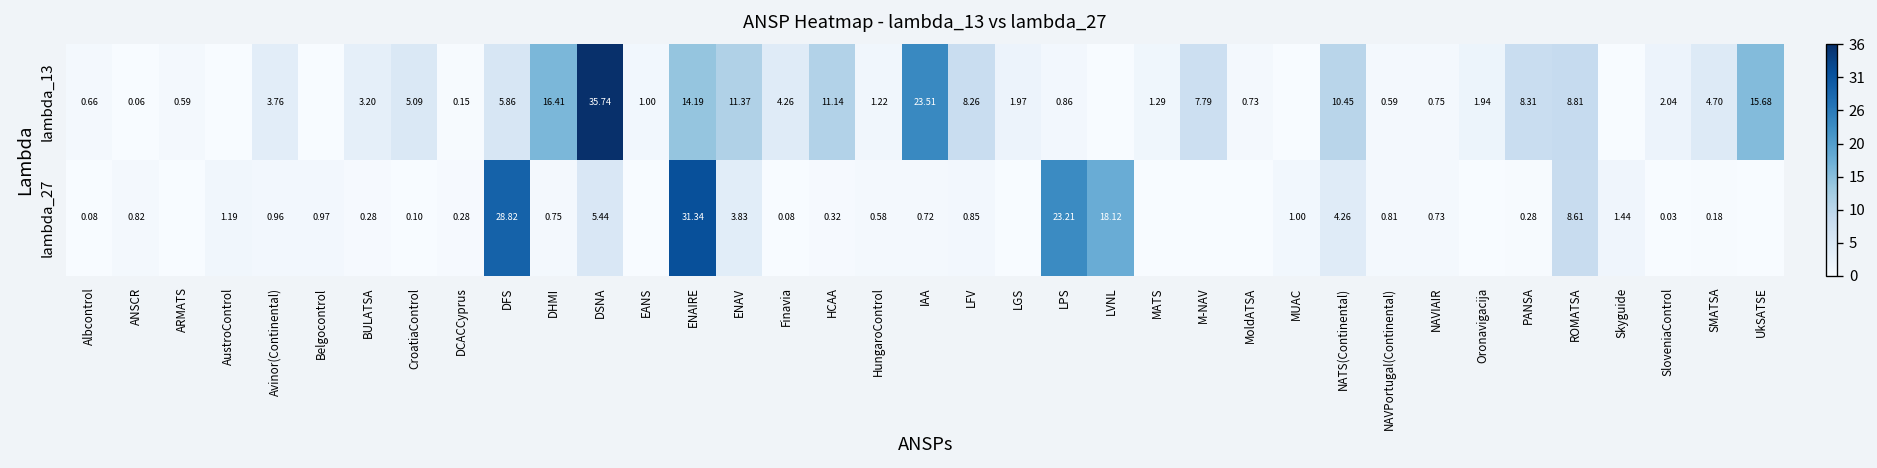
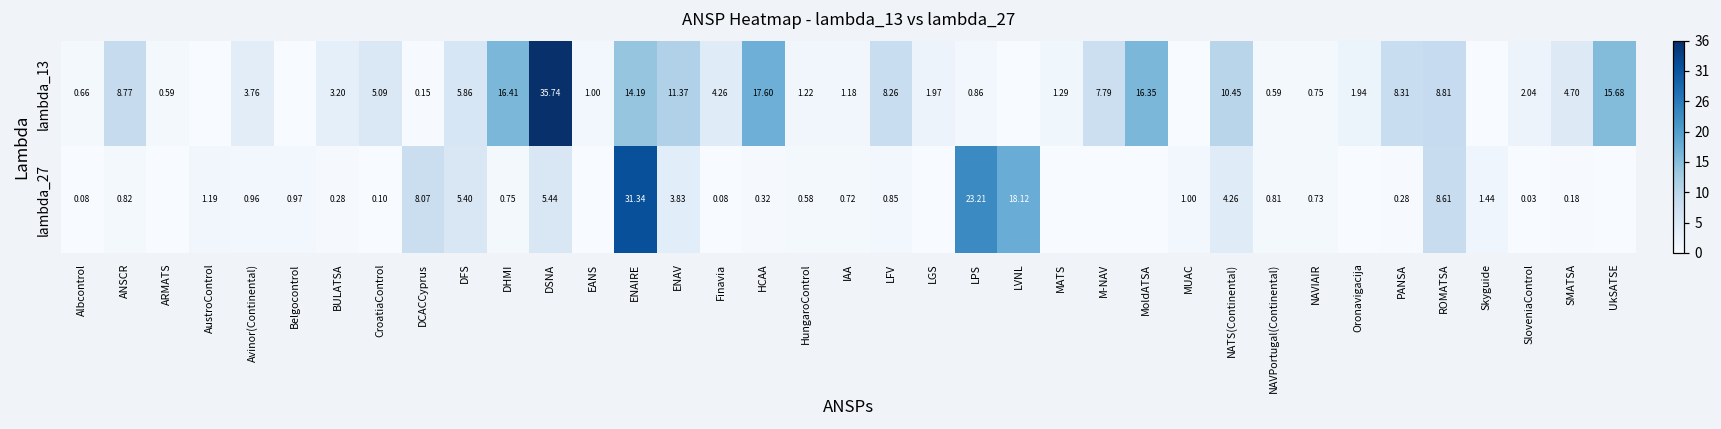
lambda_13, ANSCR: 0.06 -> 8.77
lambda_13, HCAA: 11.14 -> 17.60
lambda_13, IAA: 23.51 -> 1.18
lambda_13, MoldATSA: 0.73 -> 16.35
lambda_27, DCACCyprus: 0.28 -> 8.07
lambda_27, DFS: 28.82 -> 5.40
